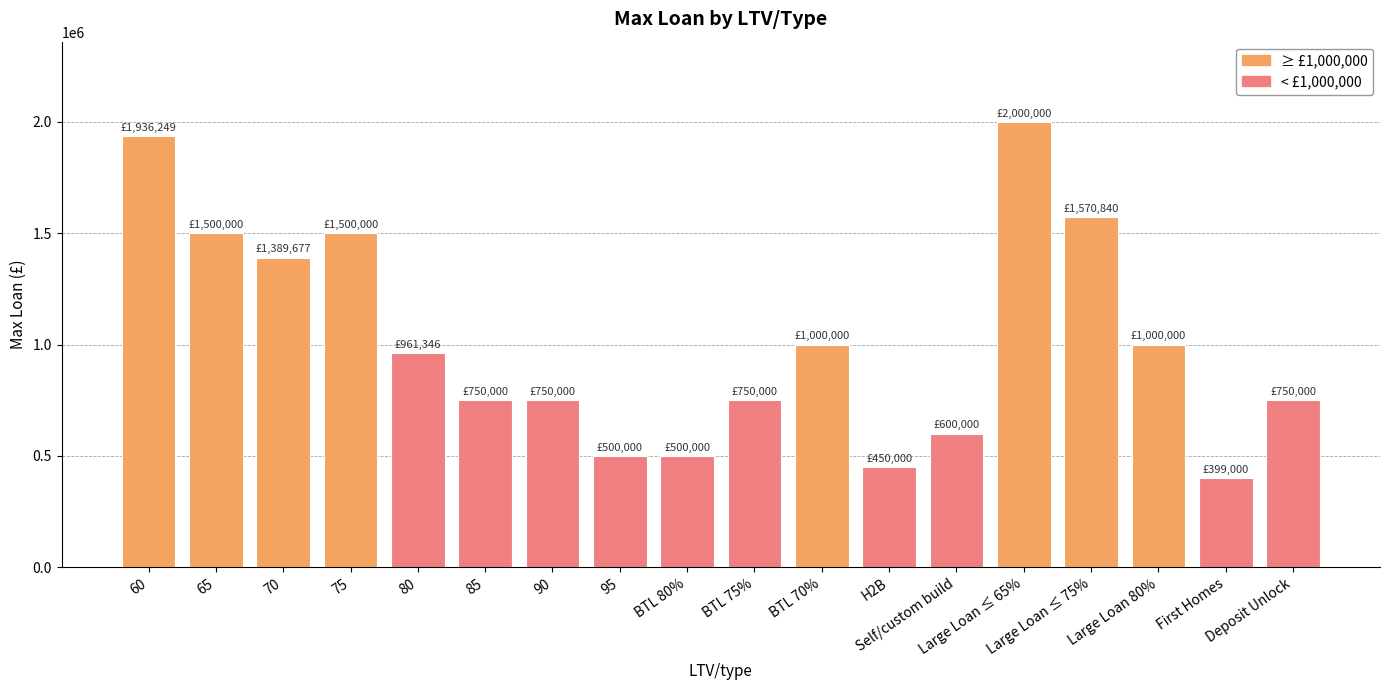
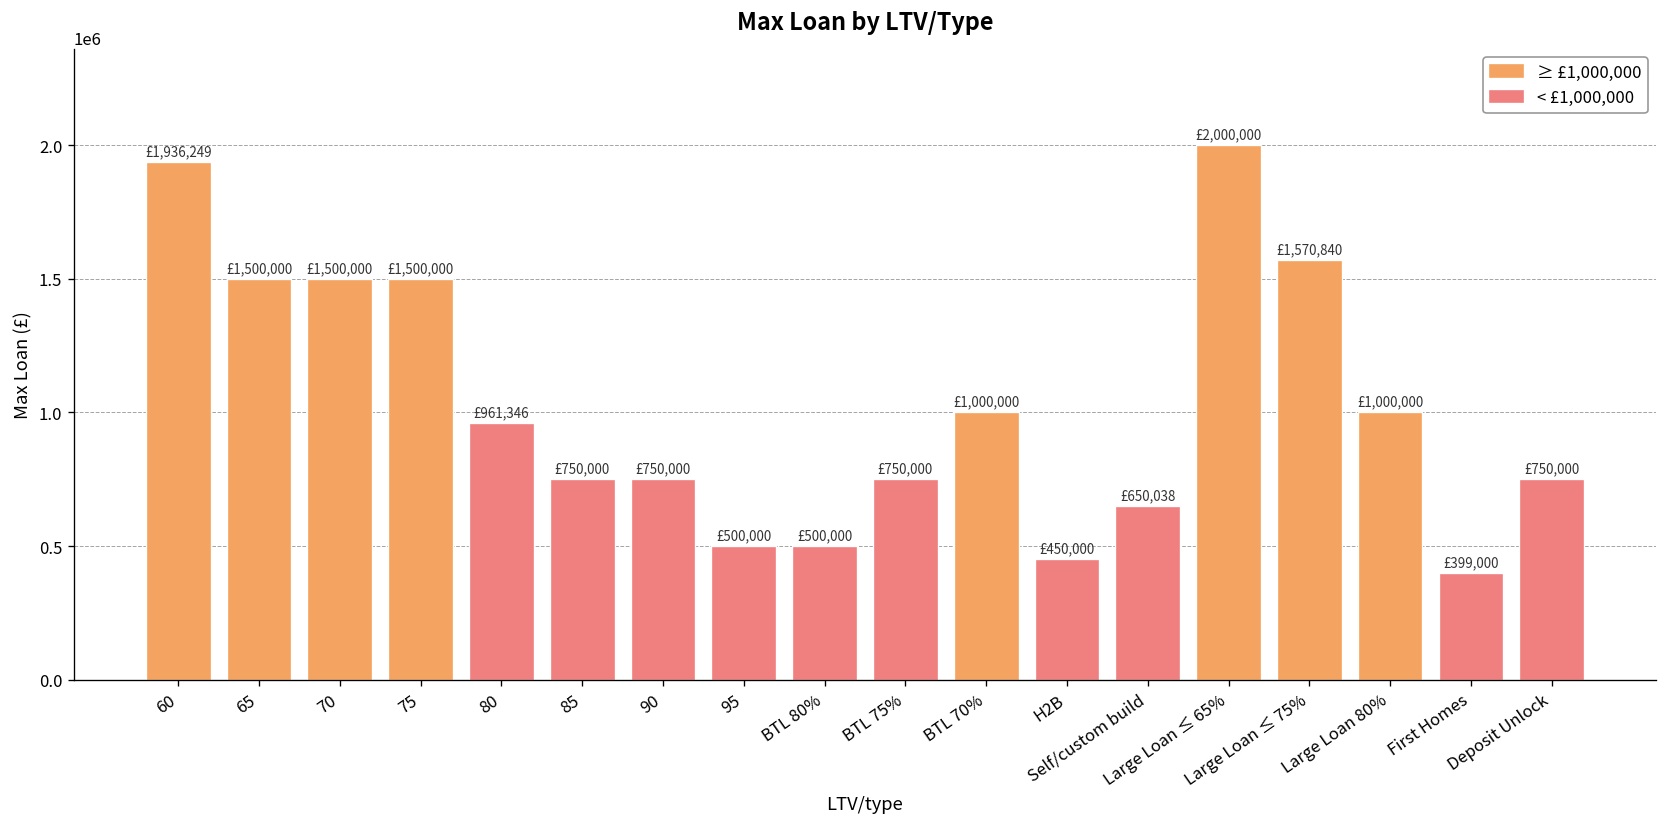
70: £1,389,677 -> £1,500,000
Self/custom build: £600,000 -> £650,038
